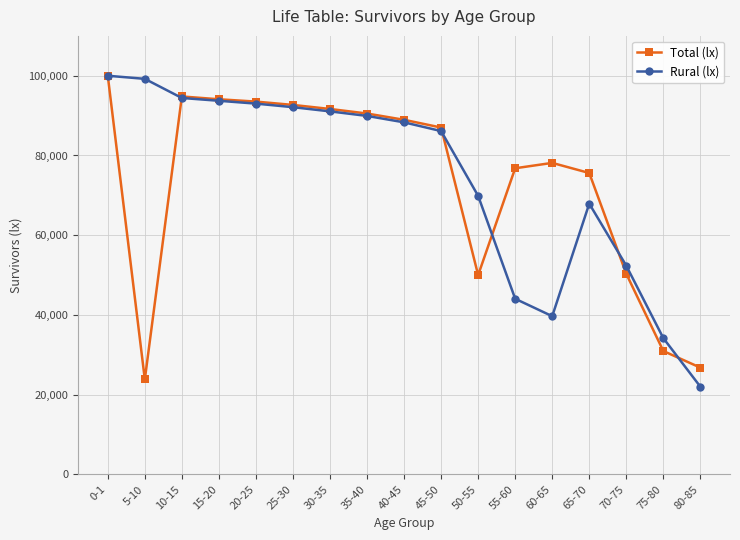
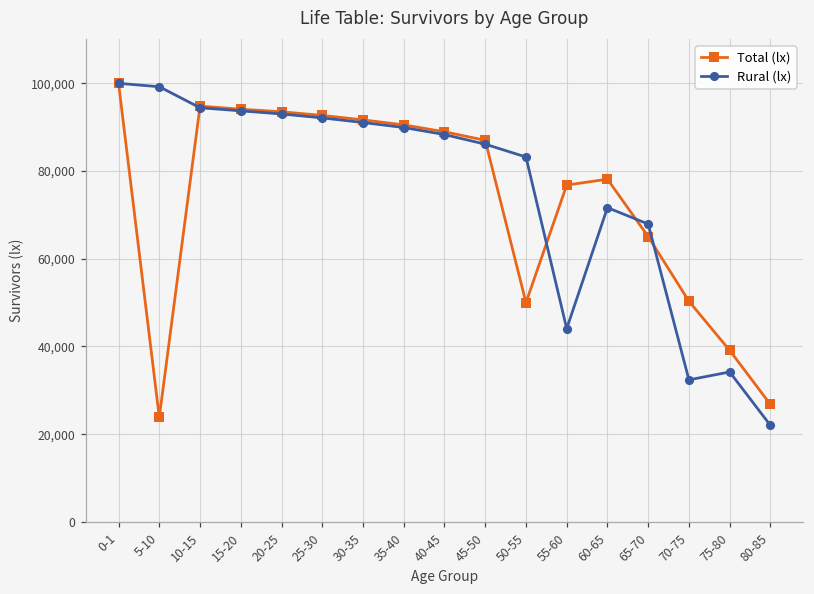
Rural (lx), 50-55: 70,000 -> 83,000
Rural (lx), 60-65: 40,000 -> 72,000
Total (lx), 65-70: 76,000 -> 65,000
Rural (lx), 70-75: 52,000 -> 32,000
Total (lx), 75-80: 31,000 -> 39,000
